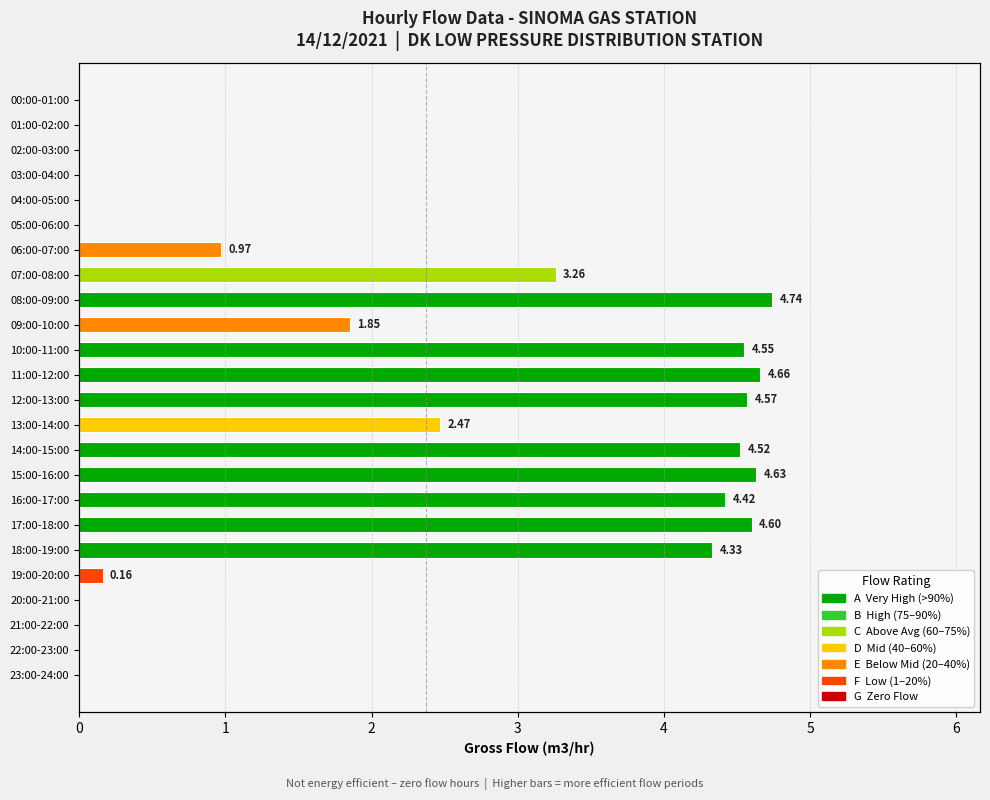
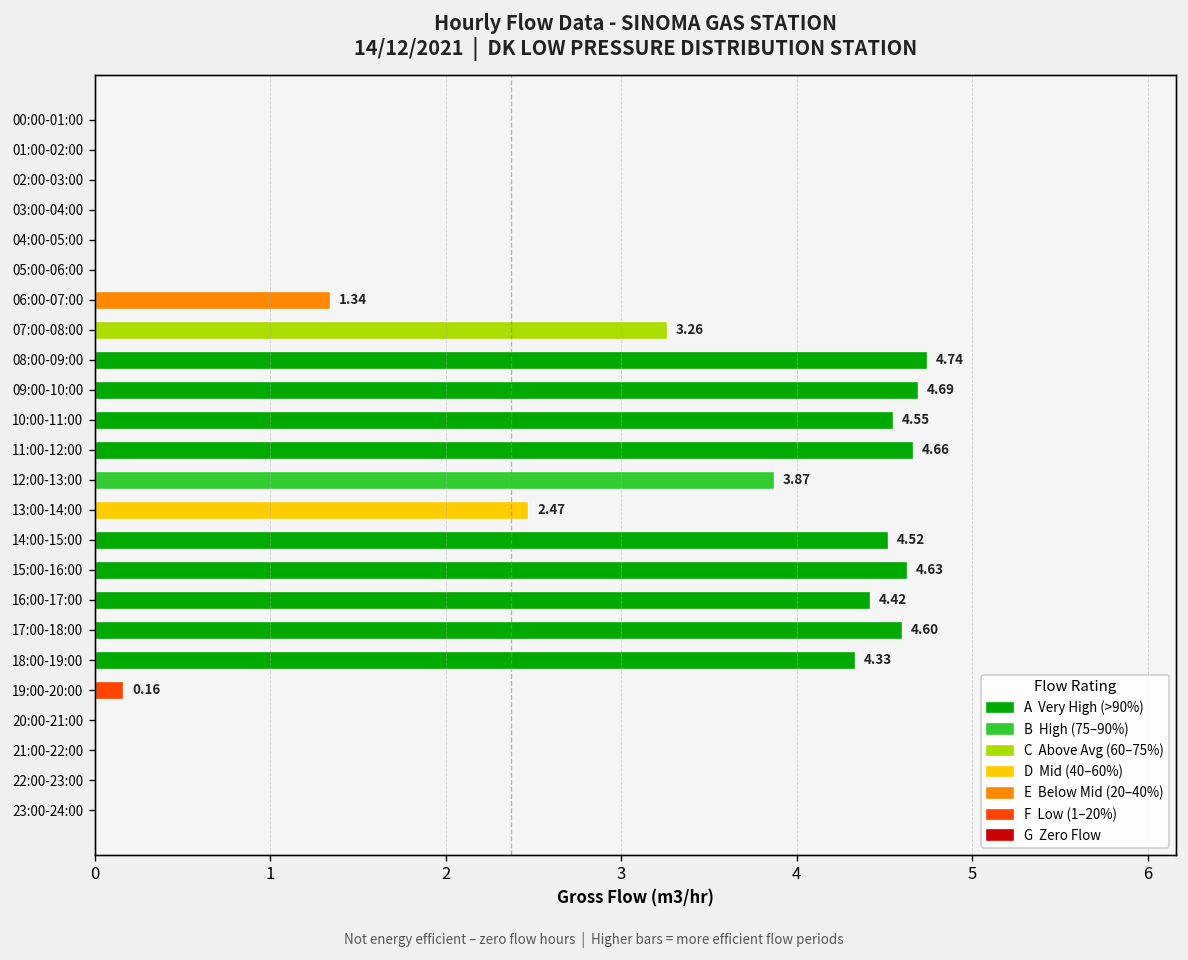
06:00-07:00: 0.97 -> 1.34
09:00-10:00: 1.85 -> 4.69
12:00-13:00: 4.57 -> 3.87
